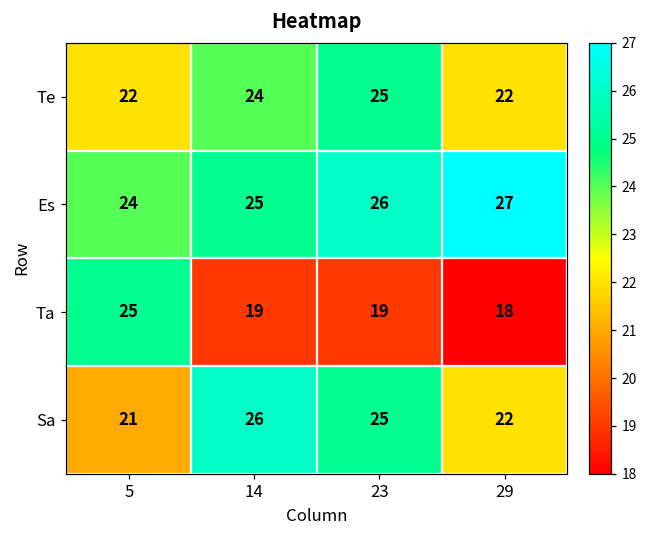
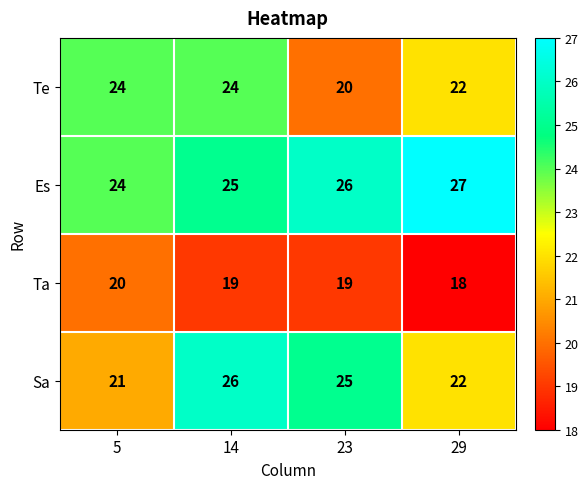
Te, 5: 22 -> 24
Te, 23: 25 -> 20
Ta, 5: 25 -> 20
